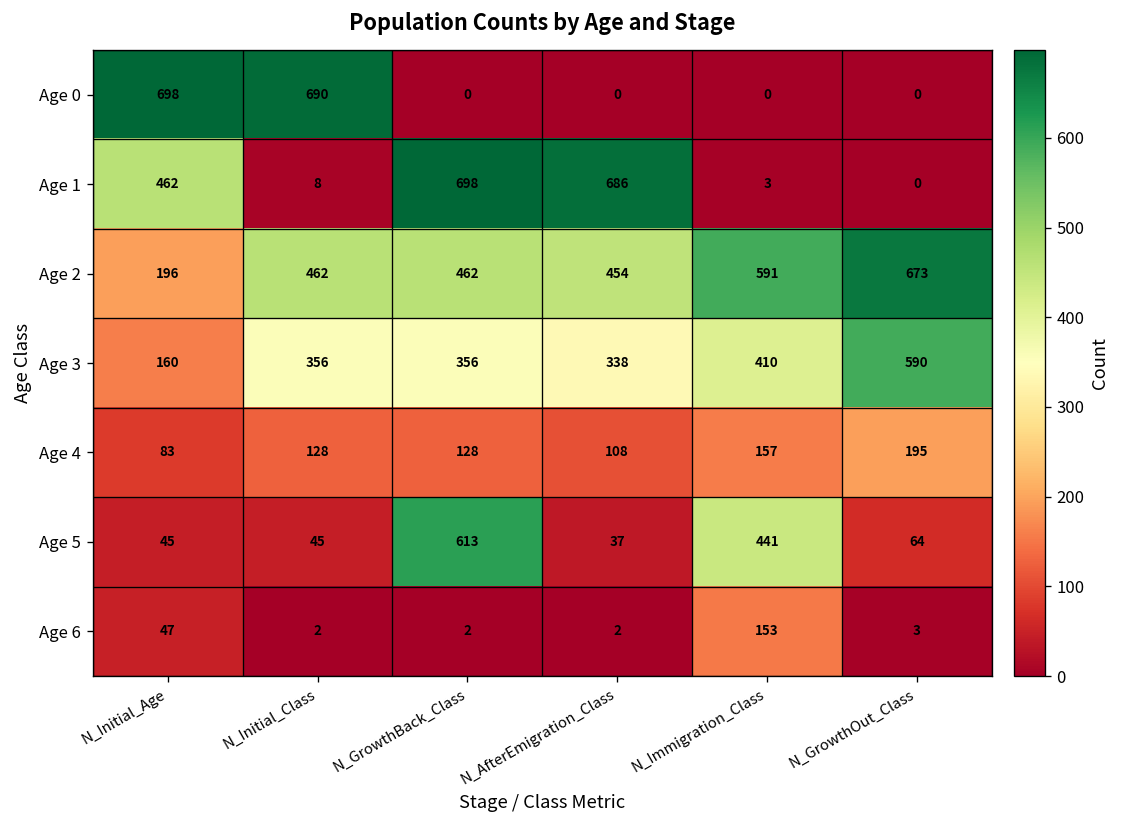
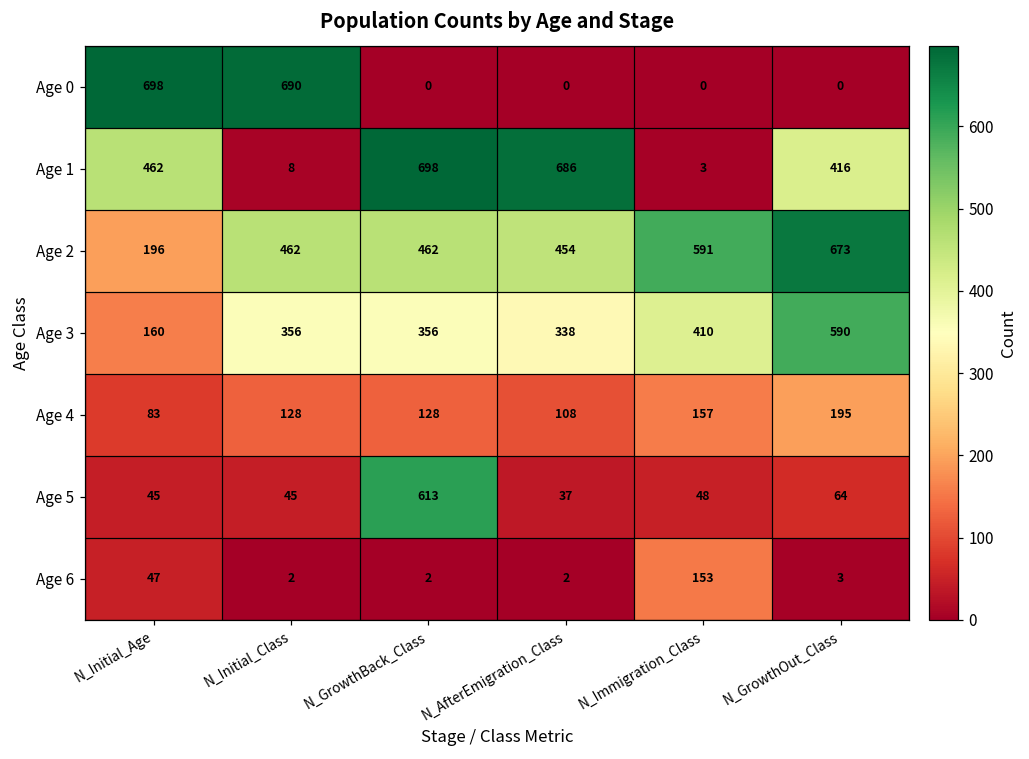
Age 1, N_GrowthOut_Class: 0 -> 416
Age 5, N_Immigration_Class: 441 -> 48
